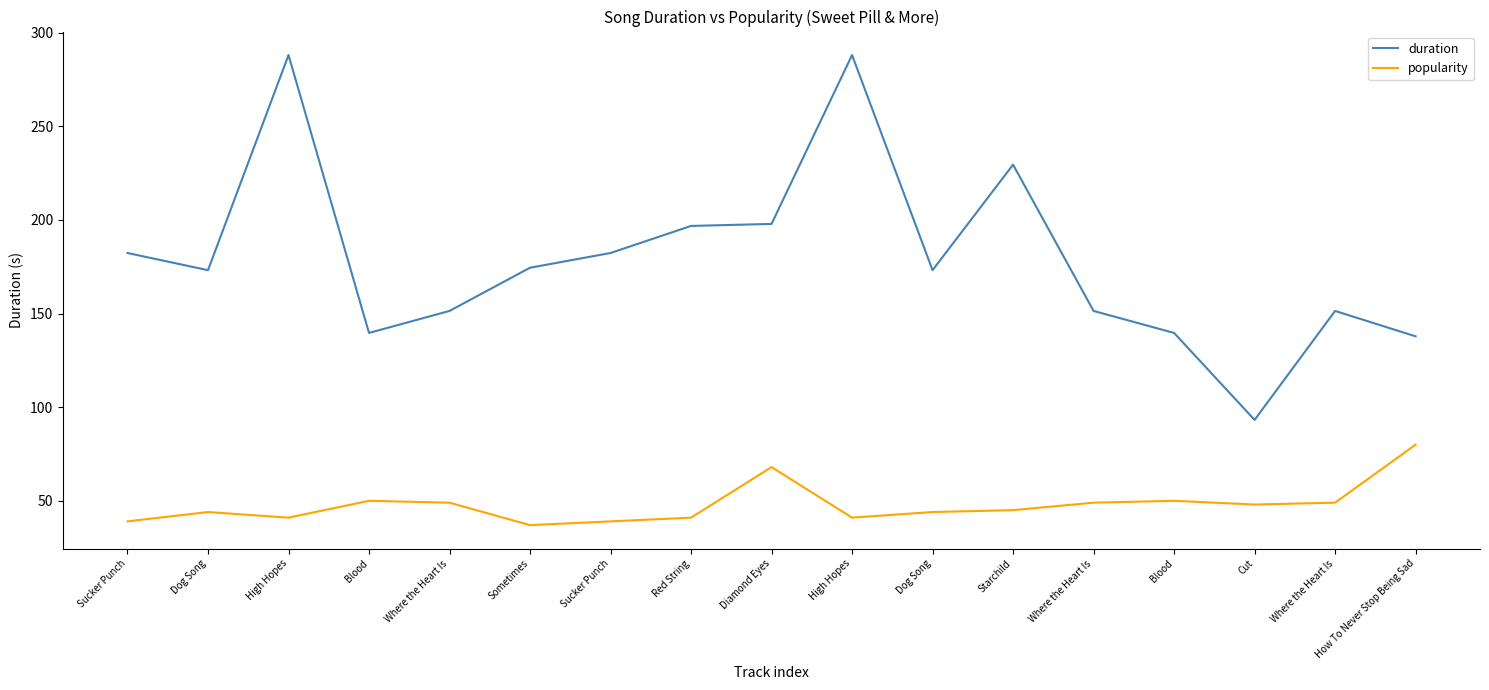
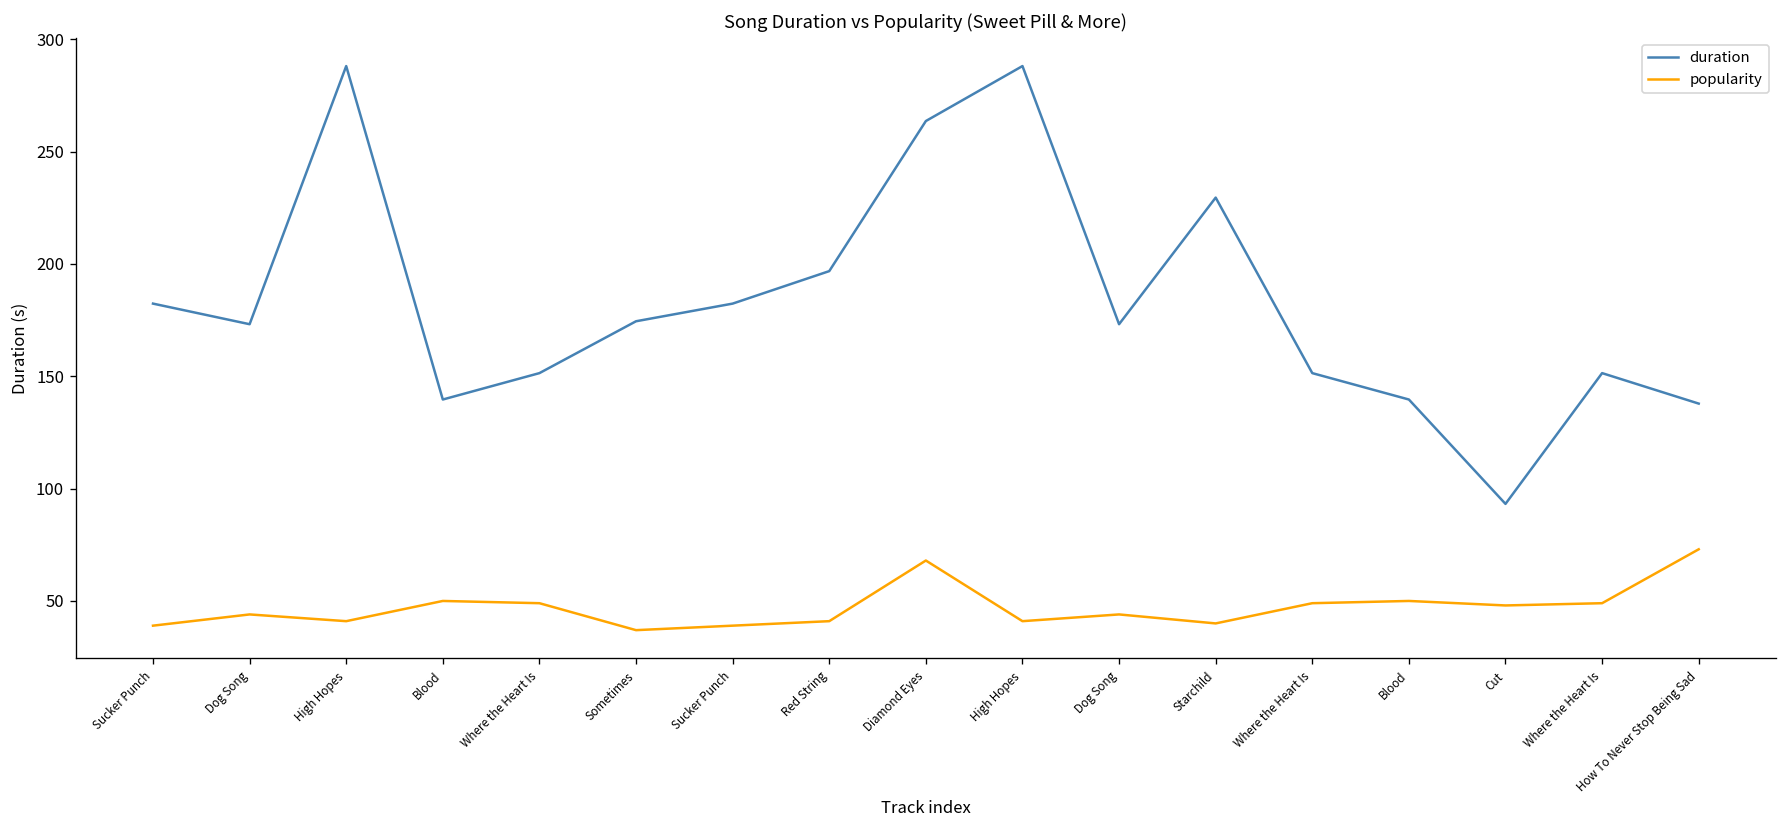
duration, Diamond Eyes: 198 -> 264
popularity, Starchild: 45 -> 40
popularity, How To Never Stop Being Sad: 80 -> 73
